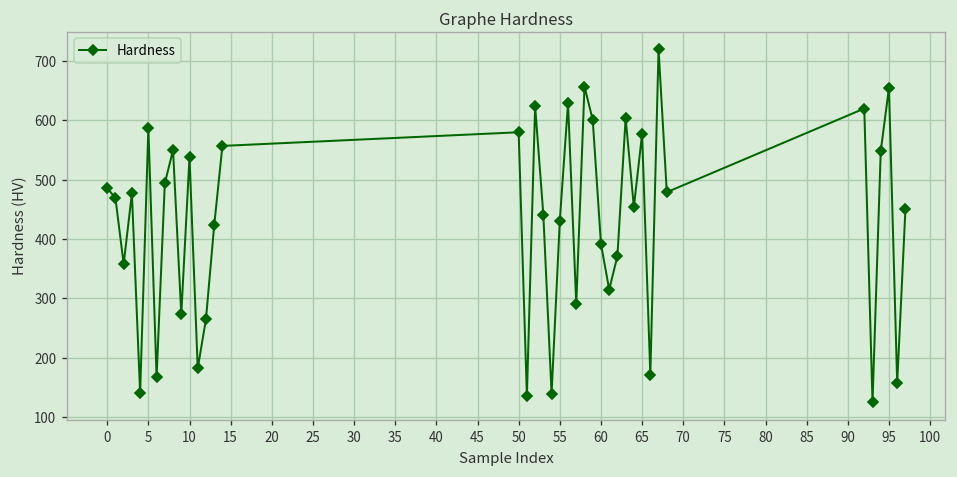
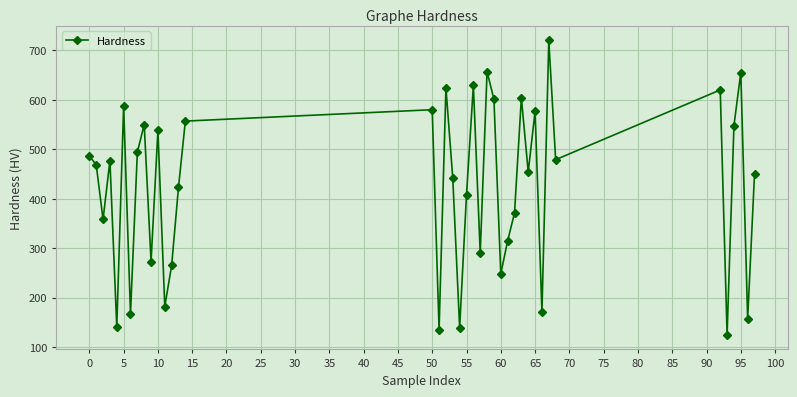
55: 430 -> 410
60: 390 -> 250
